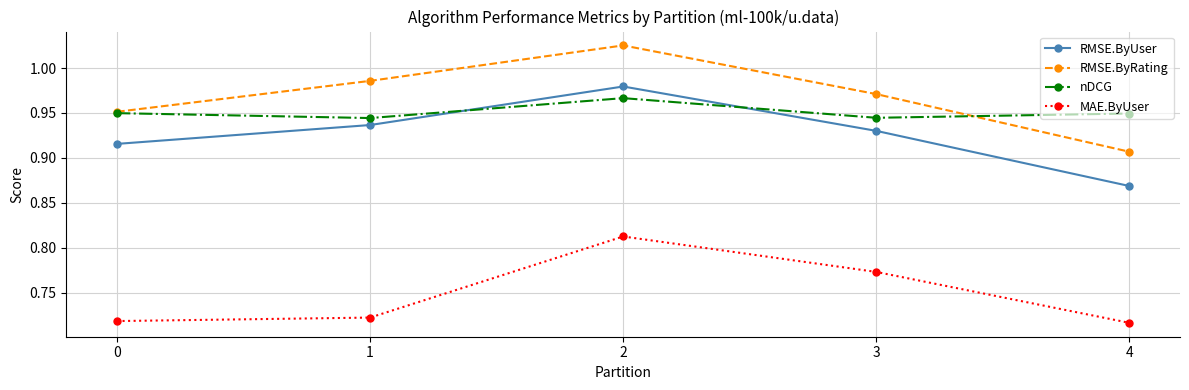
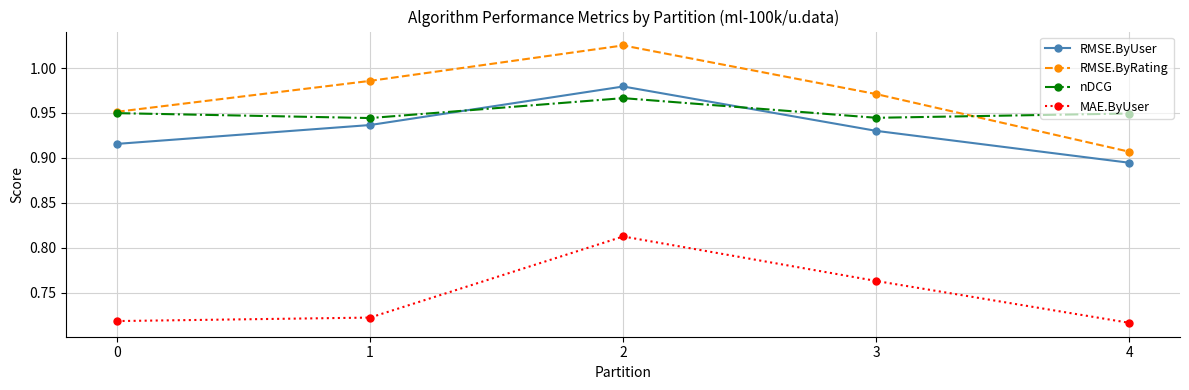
MAE.ByUser, 3: 0.77 -> 0.76
RMSE.ByUser, 4: 0.87 -> 0.89
